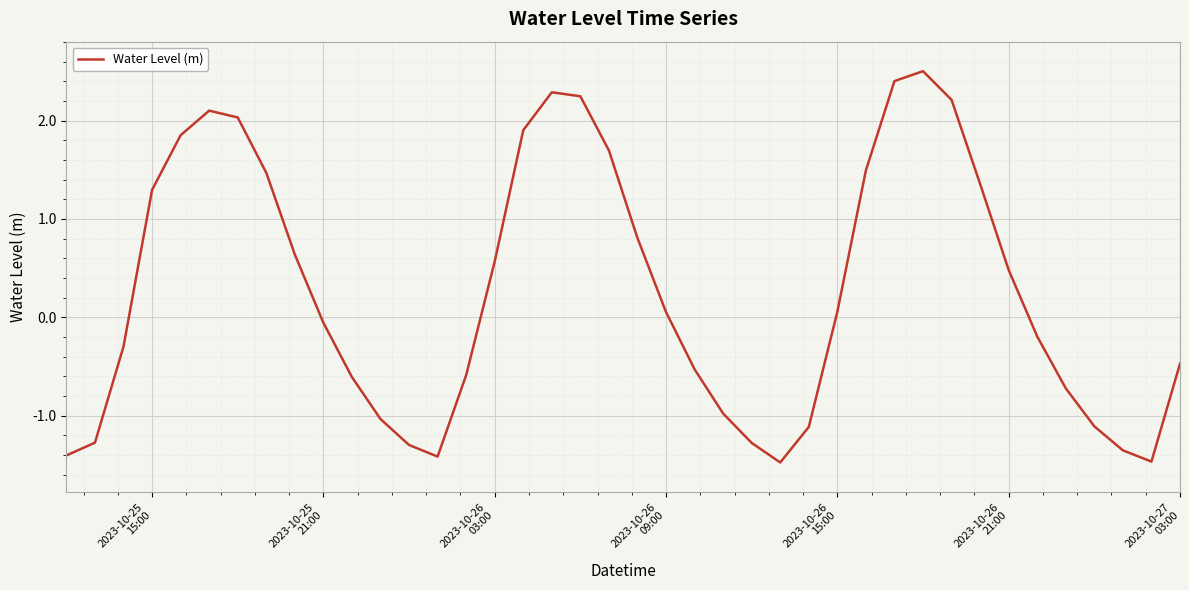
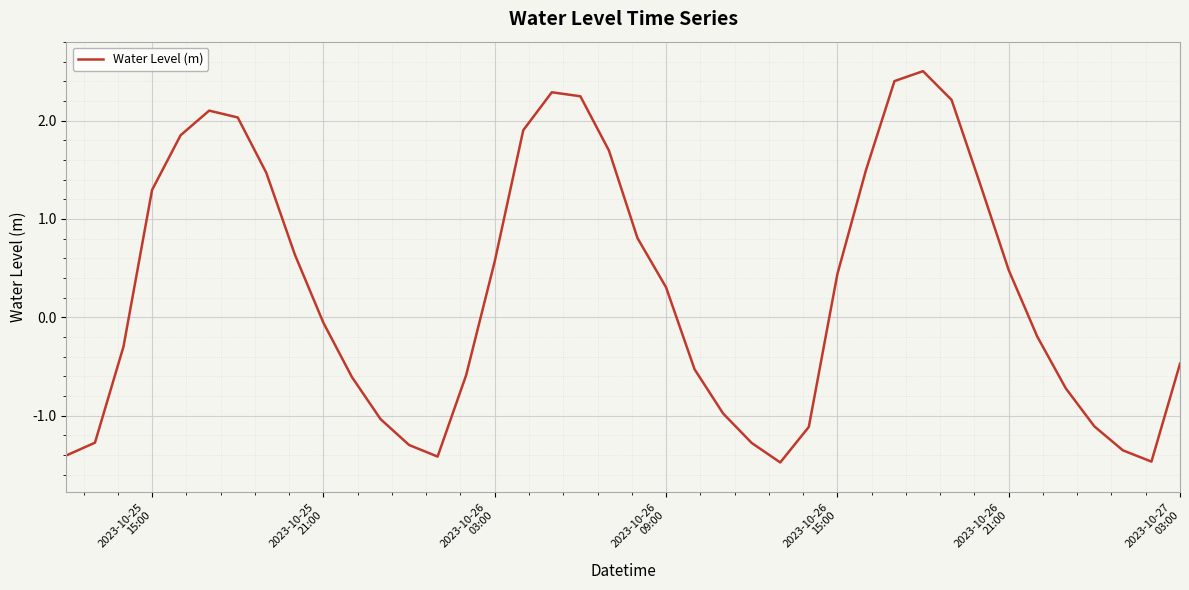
2023-10-26 09:00: 0.1 -> 0.3
2023-10-26 15:00: 0.1 -> 0.4
